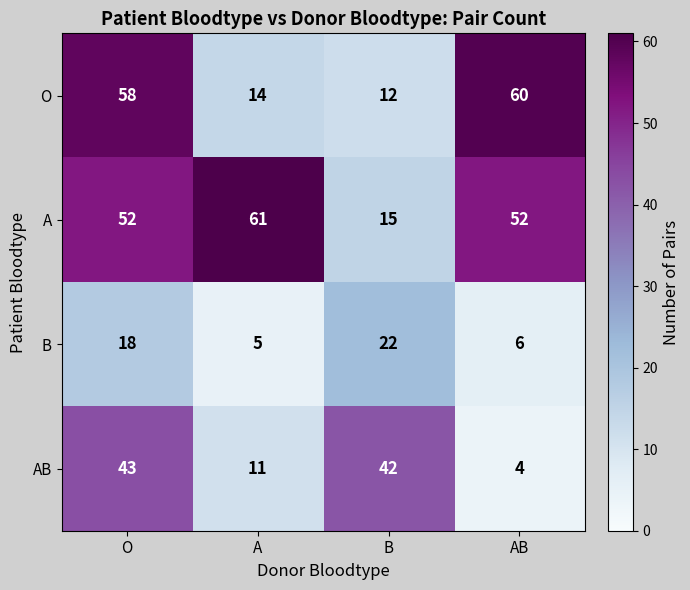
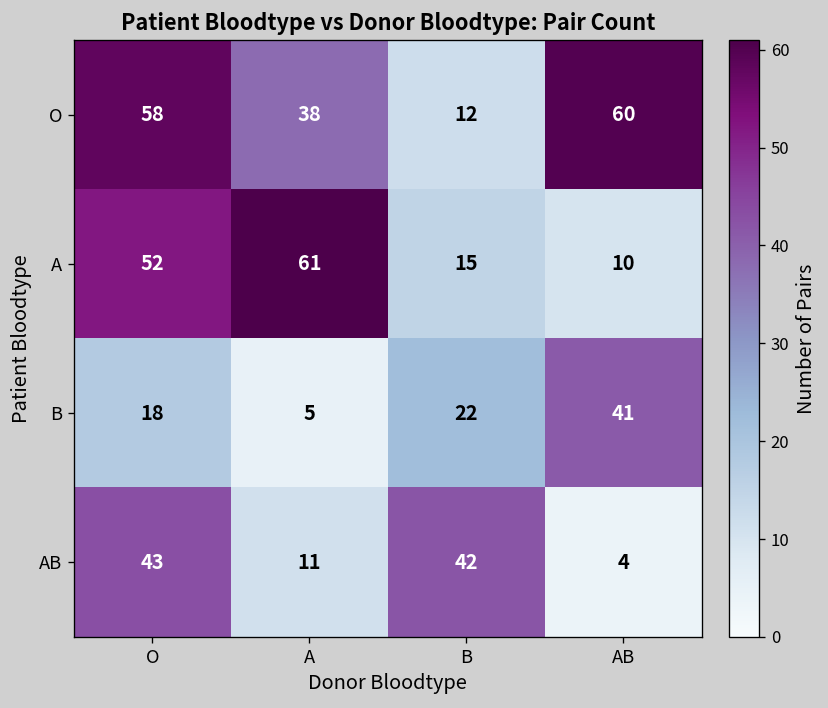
O, A: 14 -> 38
A, AB: 52 -> 10
B, AB: 6 -> 41
